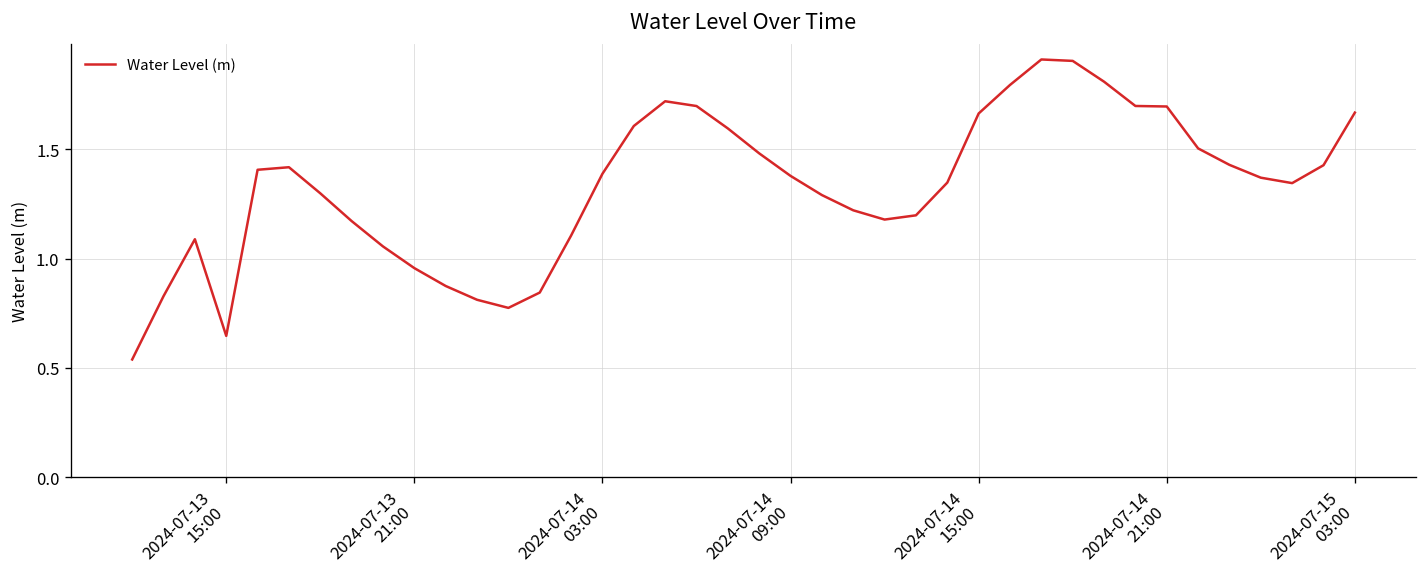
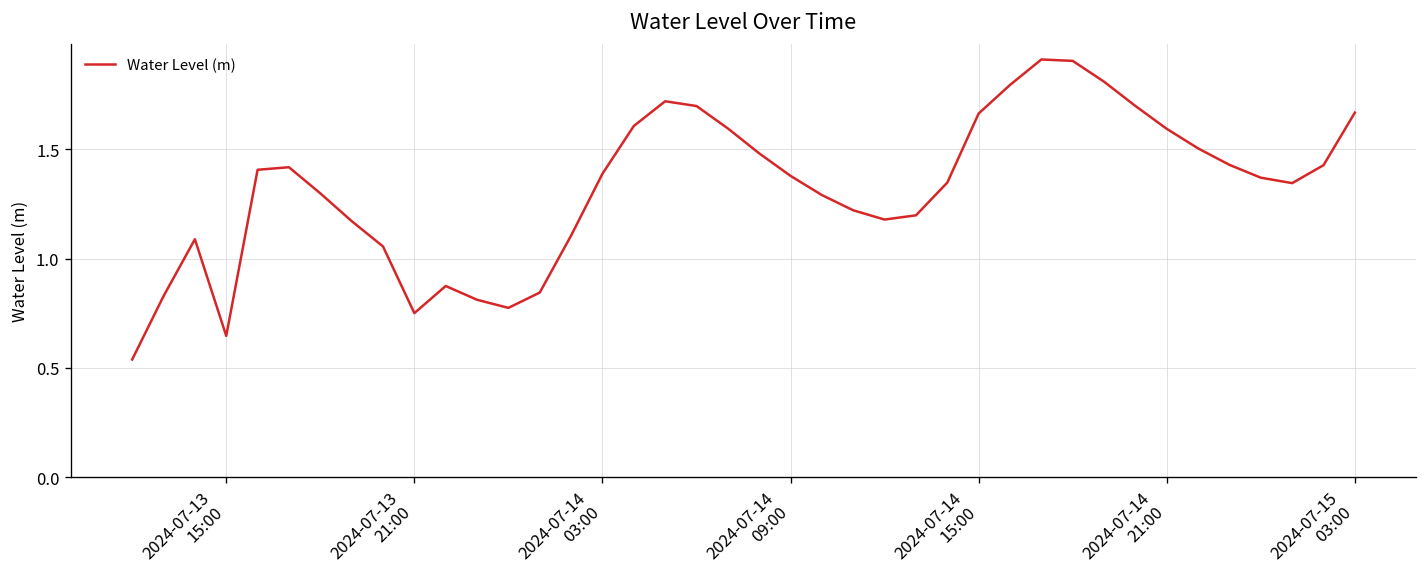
2024-07-13 21:00: 0.96 -> 0.75
2024-07-14 21:00: 1.70 -> 1.59
